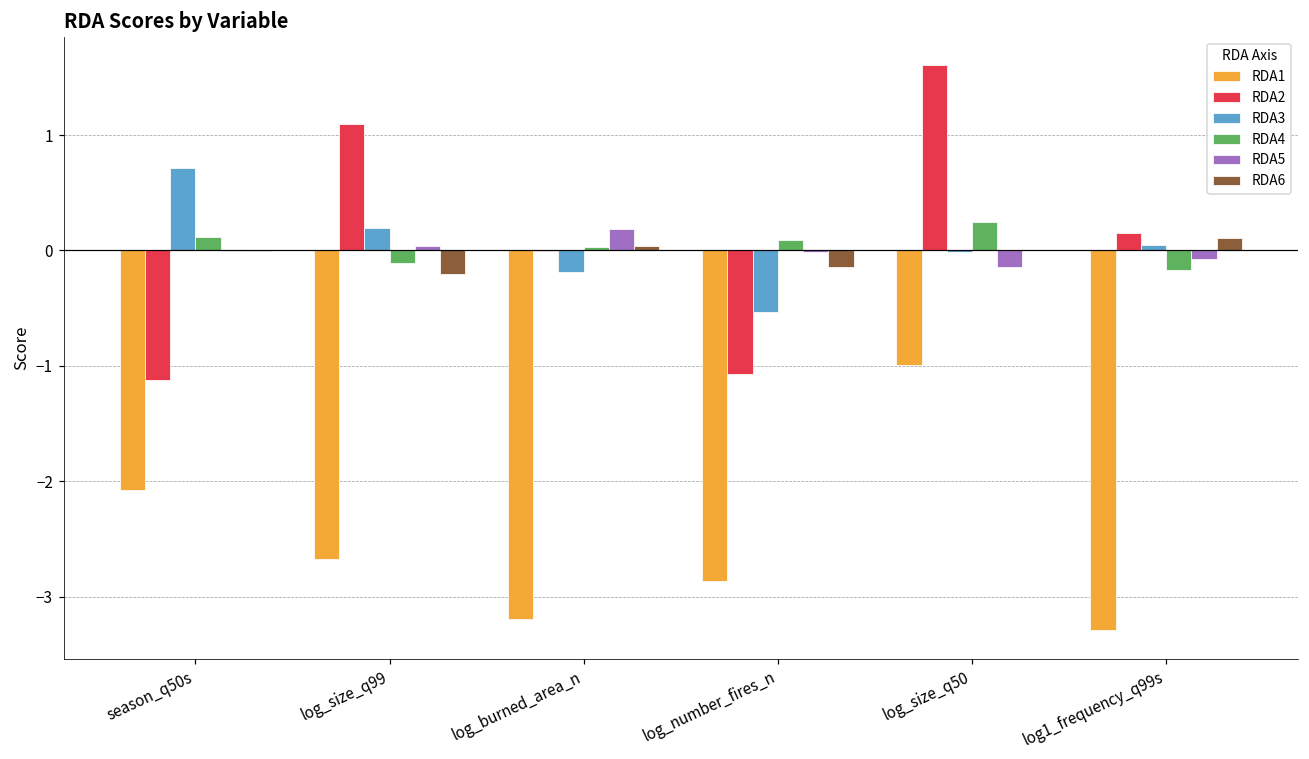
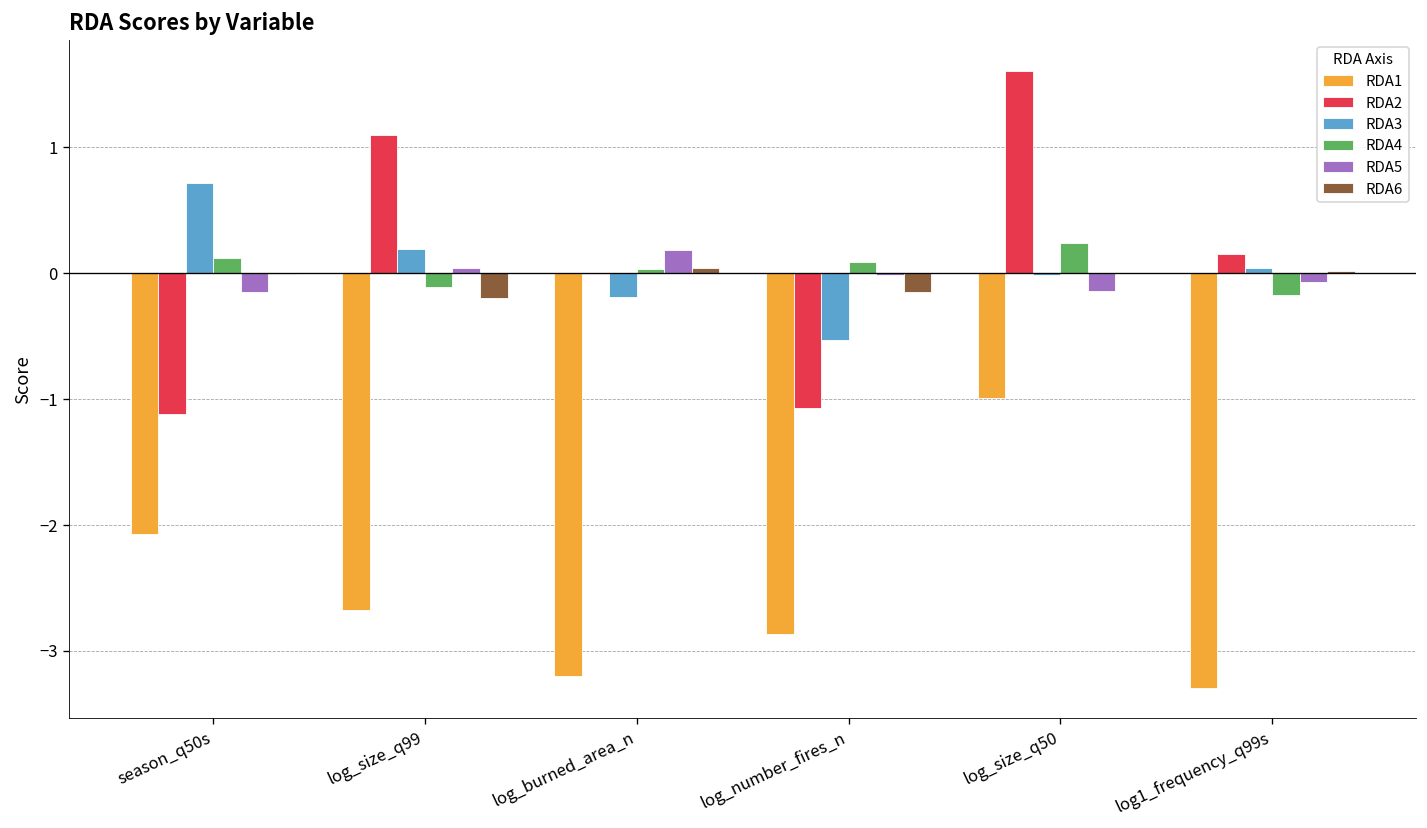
RDA5, season_q50s: 0.00 -> -0.15
RDA6, log1_frequency_q99s: 0.11 -> 0.02
